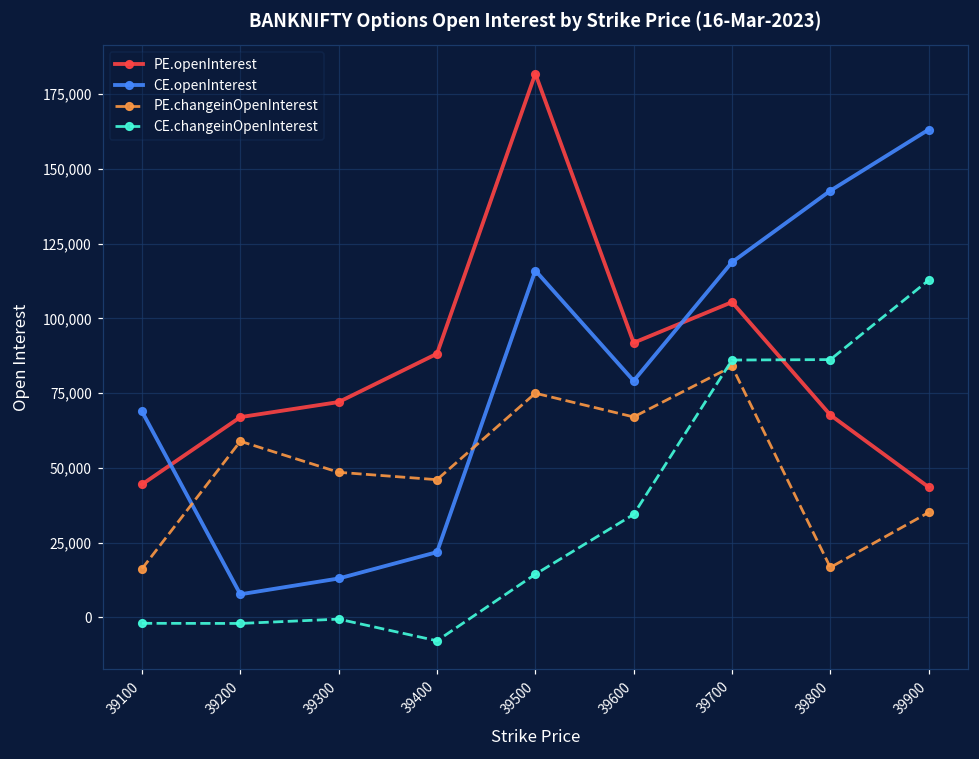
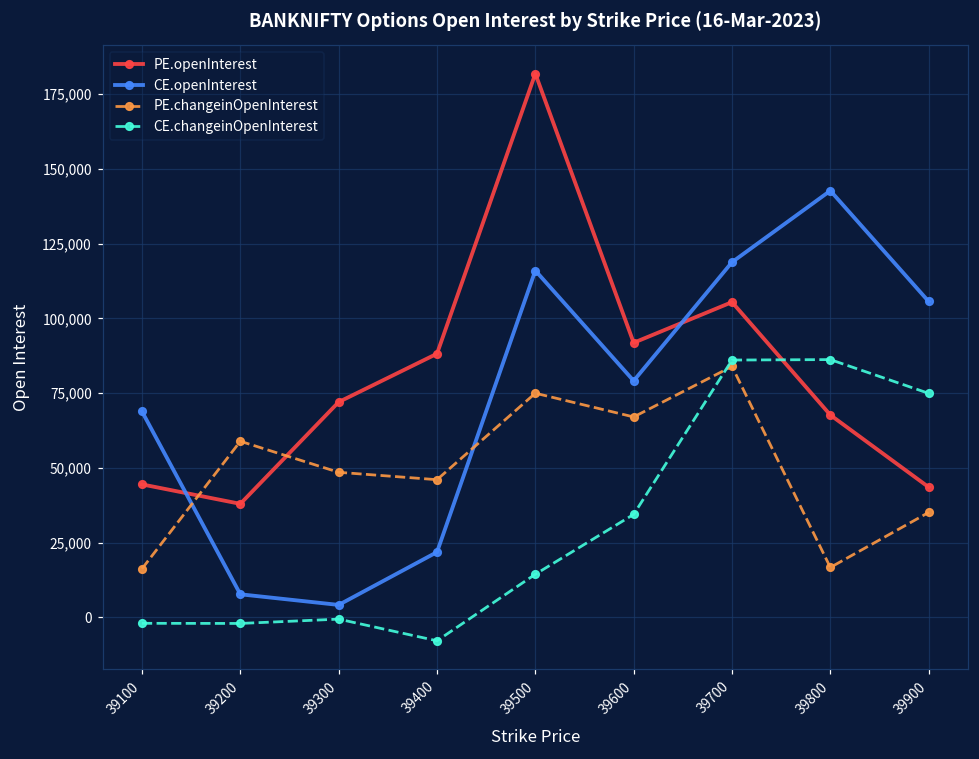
PE.openInterest, 39200: 67,000 -> 38,000
CE.openInterest, 39300: 13,000 -> 4,000
CE.openInterest, 39900: 163,000 -> 106,000
CE.changeinOpenInterest, 39900: 113,000 -> 75,000
